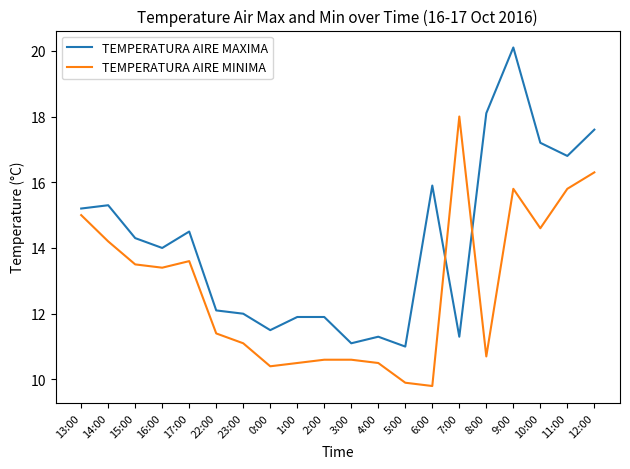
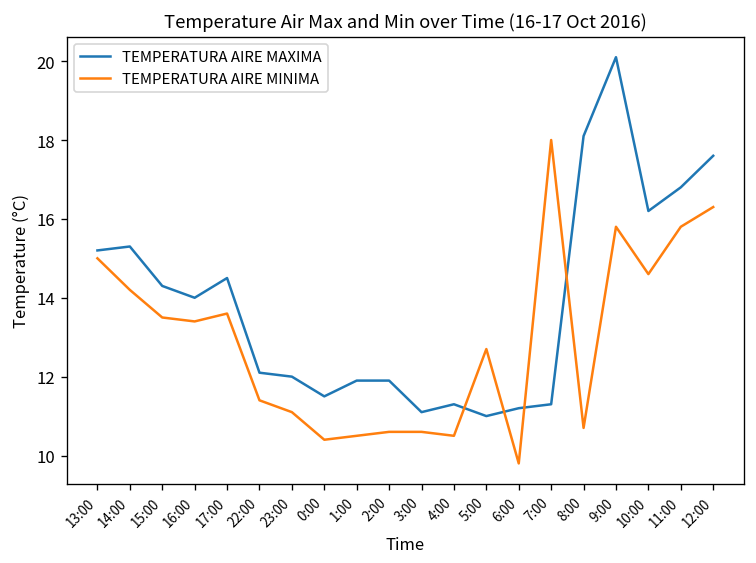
TEMPERATURA AIRE MINIMA, 5:00: 9.9 -> 12.7
TEMPERATURA AIRE MAXIMA, 6:00: 15.9 -> 11.2
TEMPERATURA AIRE MAXIMA, 10:00: 17.2 -> 16.2
